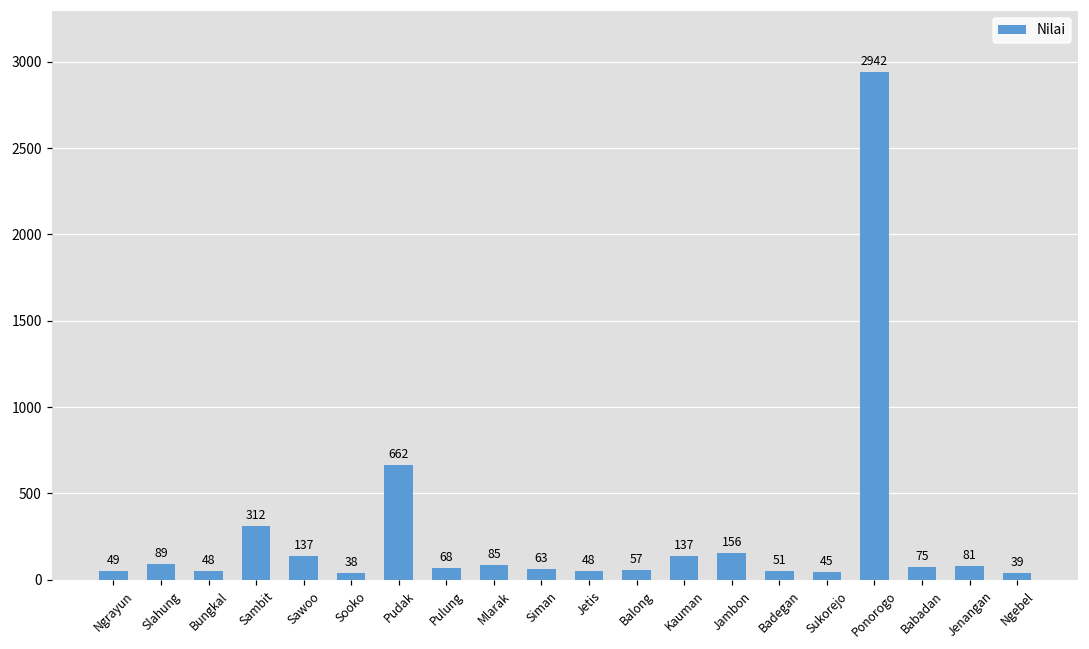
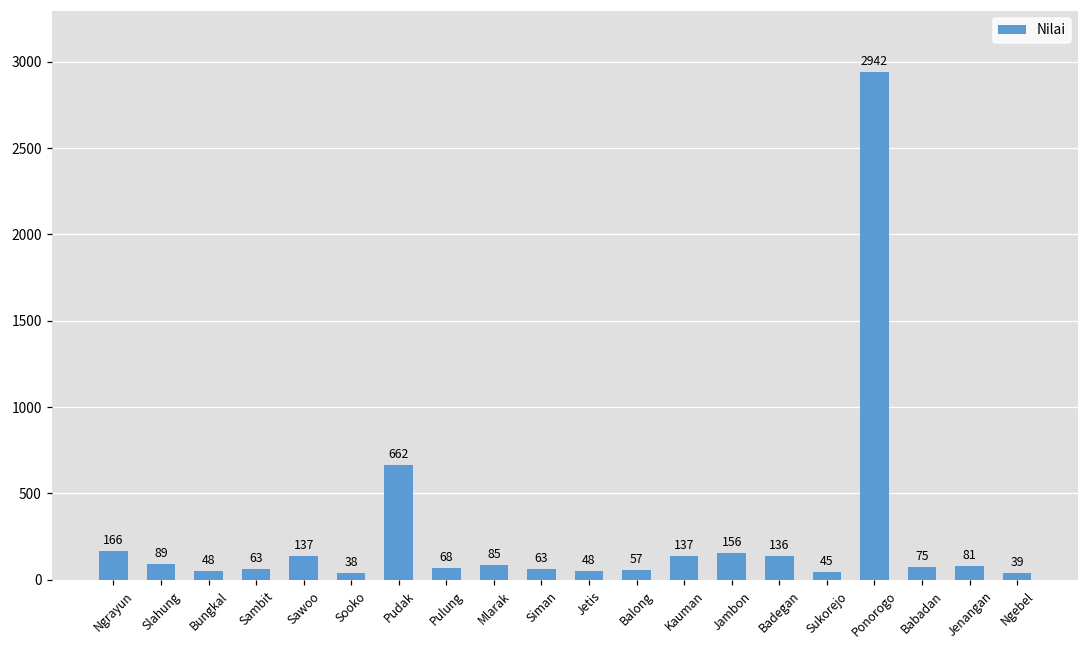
Ngrayun: 49 -> 166
Sambit: 312 -> 63
Badegan: 51 -> 136
